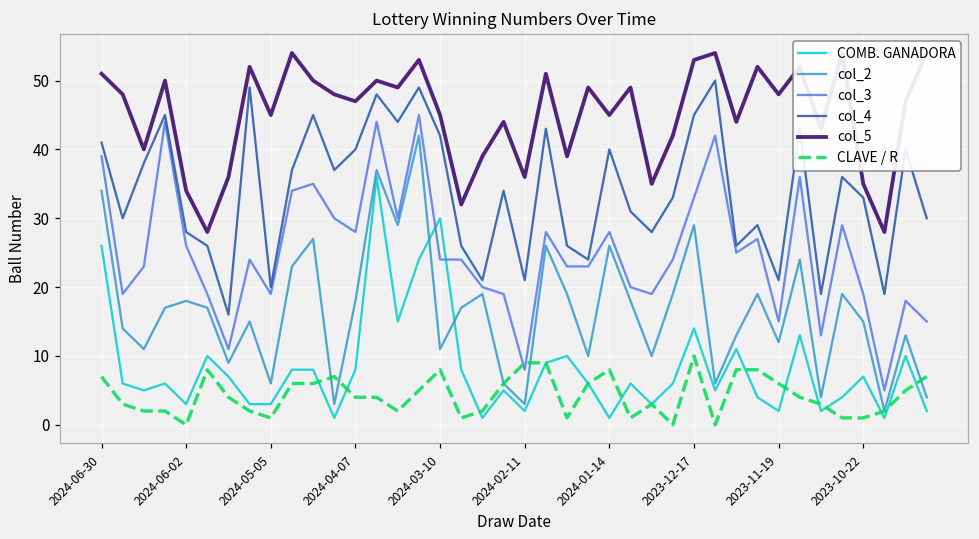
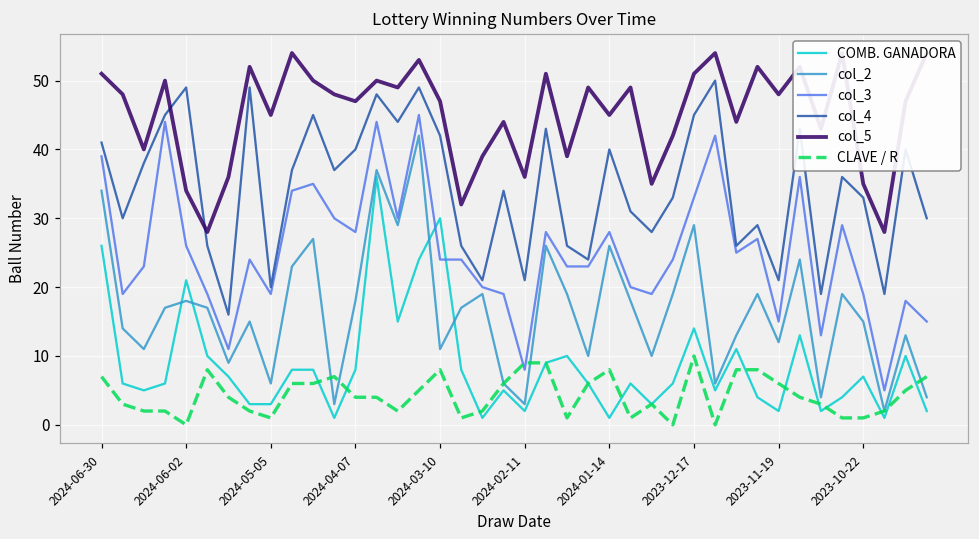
COMB. GANADORA, 2024-06-02: 3 -> 21
col_4, 2024-06-02: 28 -> 49
col_5, 2024-03-10: 45 -> 47
col_5, 2023-12-17: 53 -> 51
